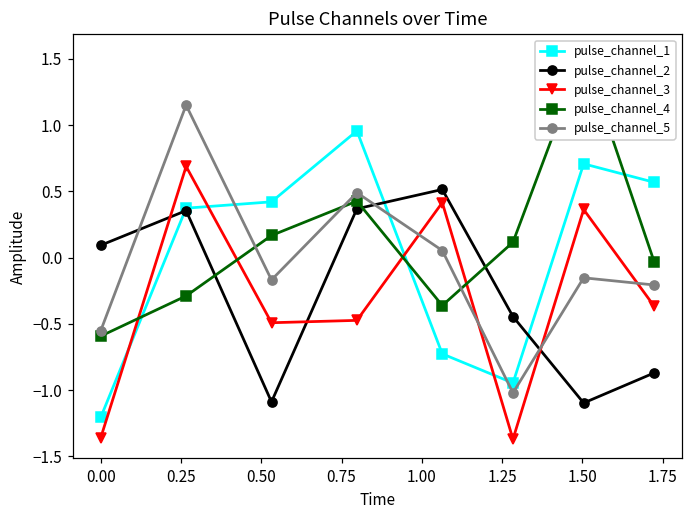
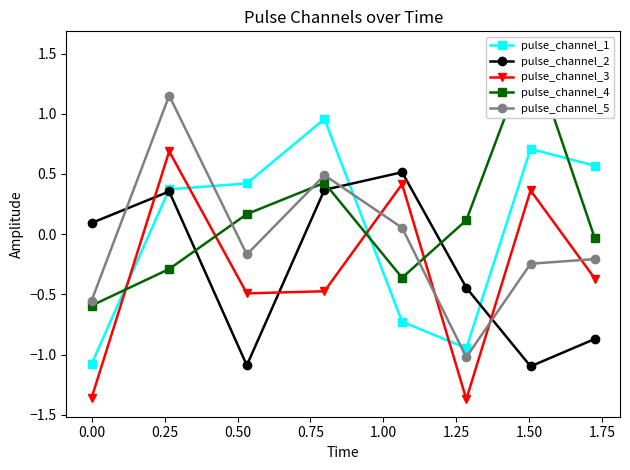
pulse_channel_1, 0.00: -1.21 -> -1.08
pulse_channel_5, 1.50: -0.15 -> -0.25
